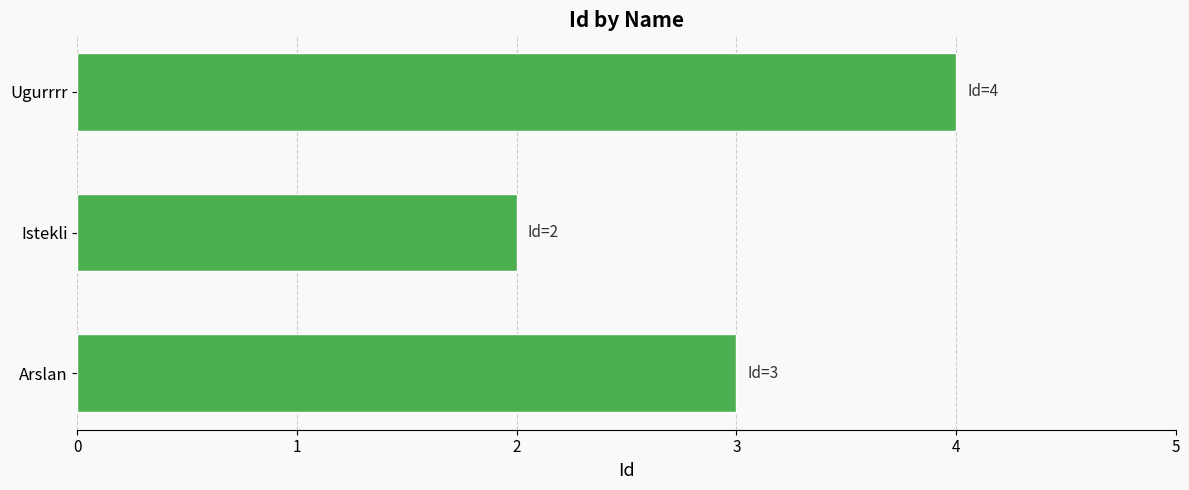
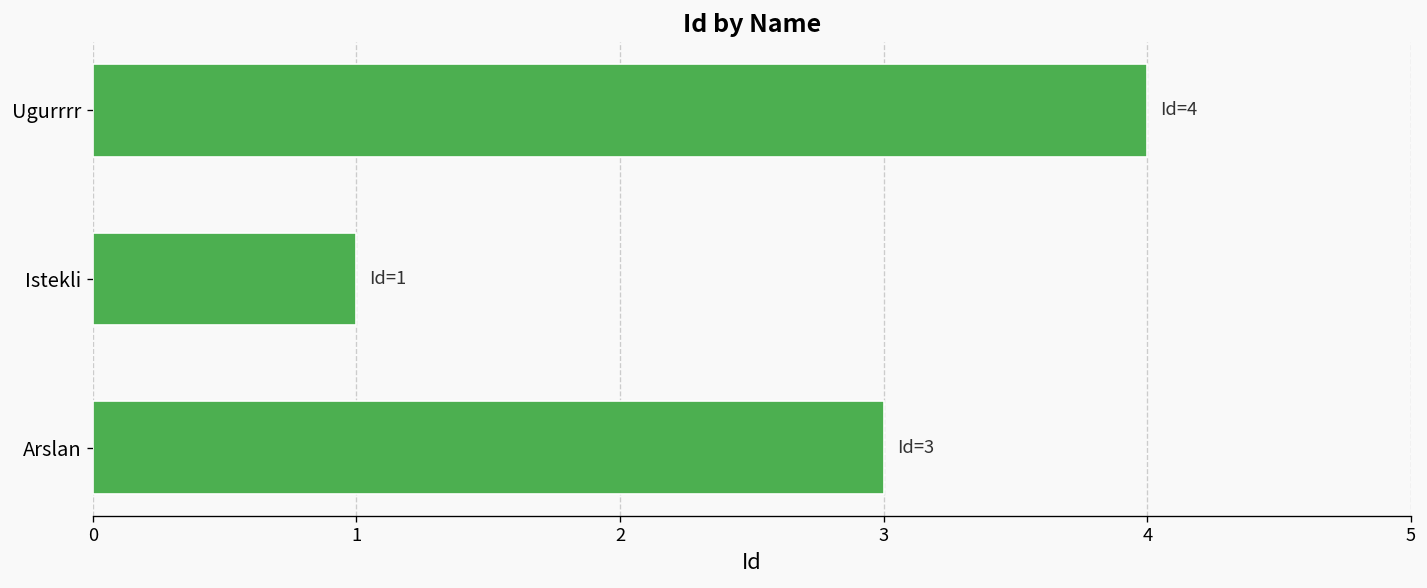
Istekli: 2 -> 1
